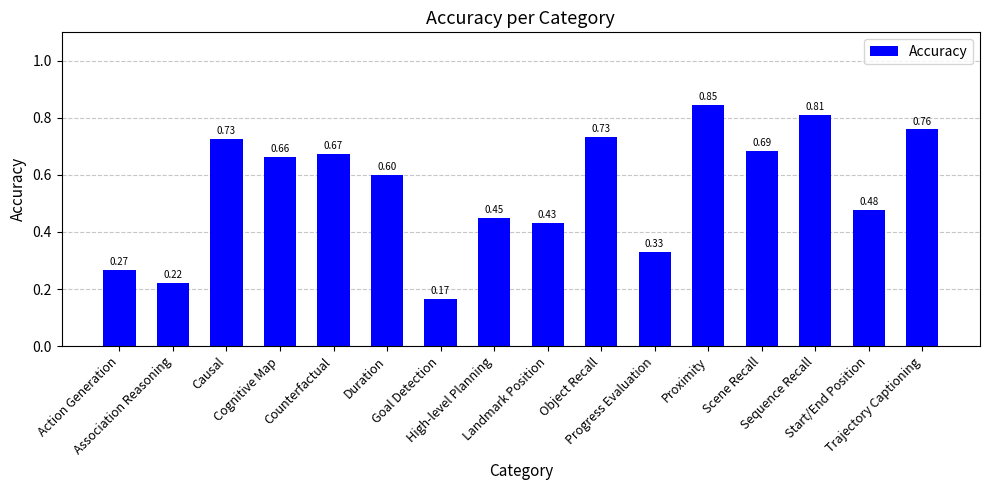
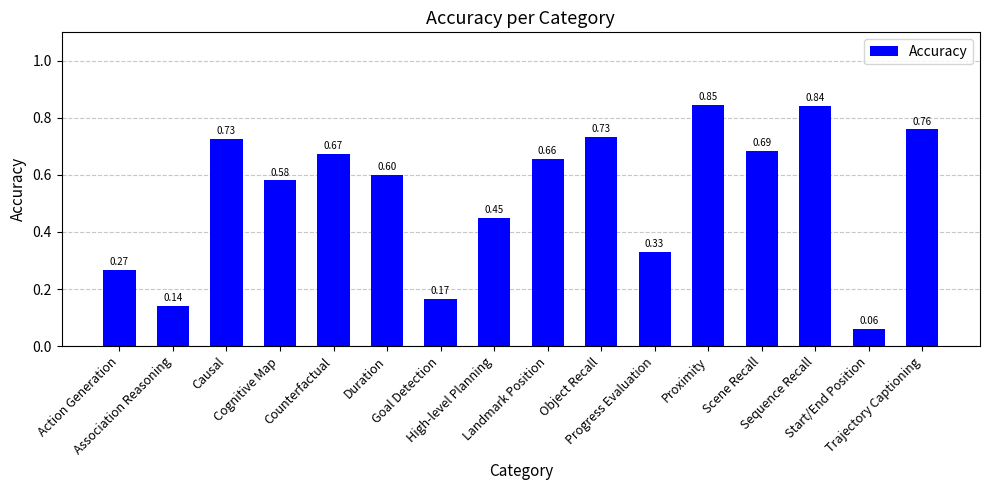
Association Reasoning: 0.22 -> 0.14
Cognitive Map: 0.66 -> 0.58
Landmark Position: 0.43 -> 0.66
Sequence Recall: 0.81 -> 0.84
Start/End Position: 0.48 -> 0.06
